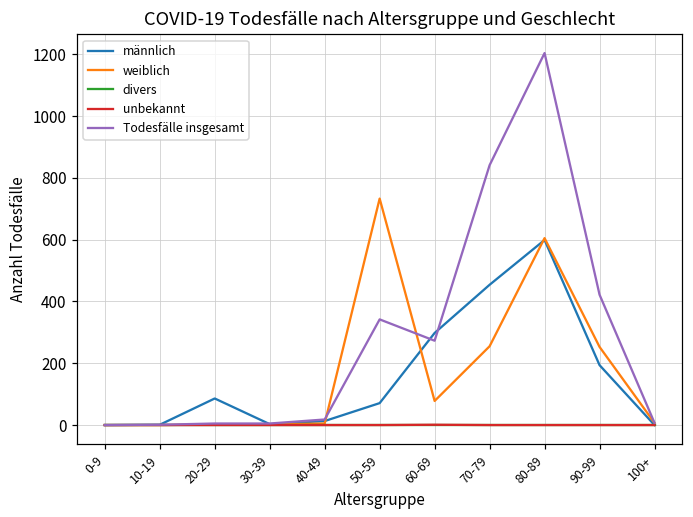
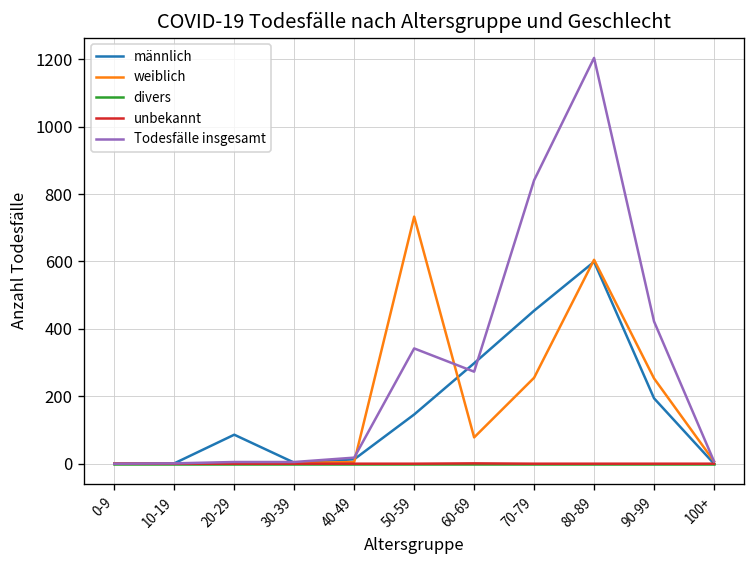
männlich, 50-59: 70 -> 150
